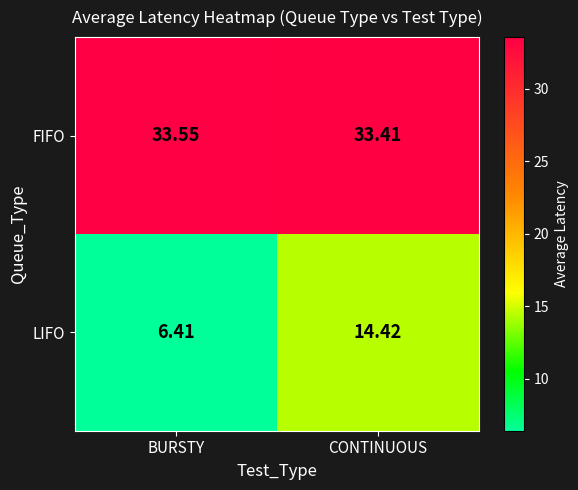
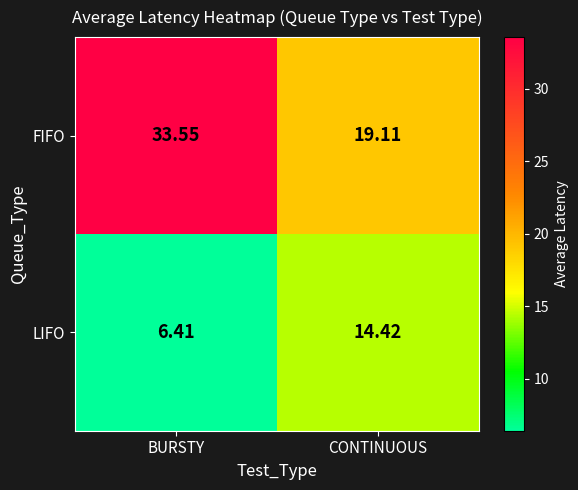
FIFO, CONTINUOUS: 33.41 -> 19.11
